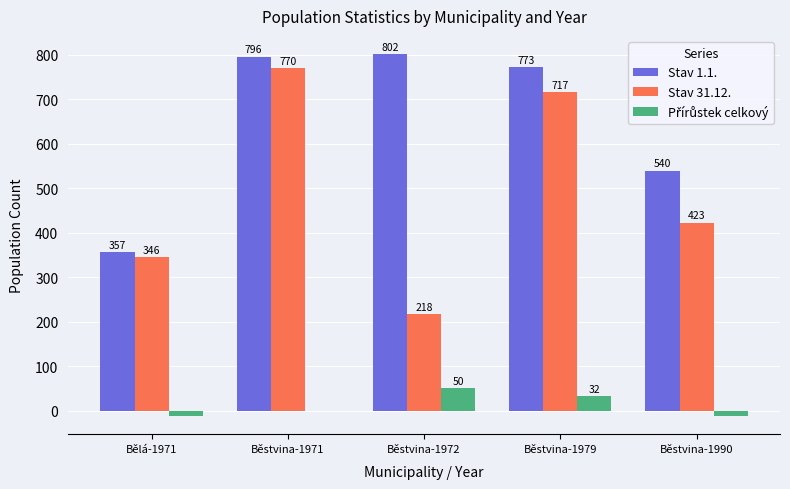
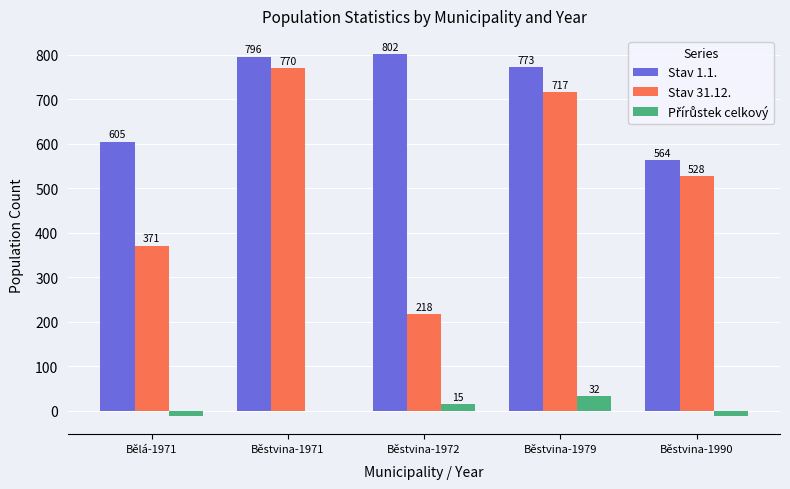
Stav 1.1., Bělá-1971: 357 -> 605
Stav 31.12., Bělá-1971: 346 -> 371
Přírůstek celkový, Běstvina-1972: 50 -> 15
Stav 1.1., Běstvina-1990: 540 -> 564
Stav 31.12., Běstvina-1990: 423 -> 528
